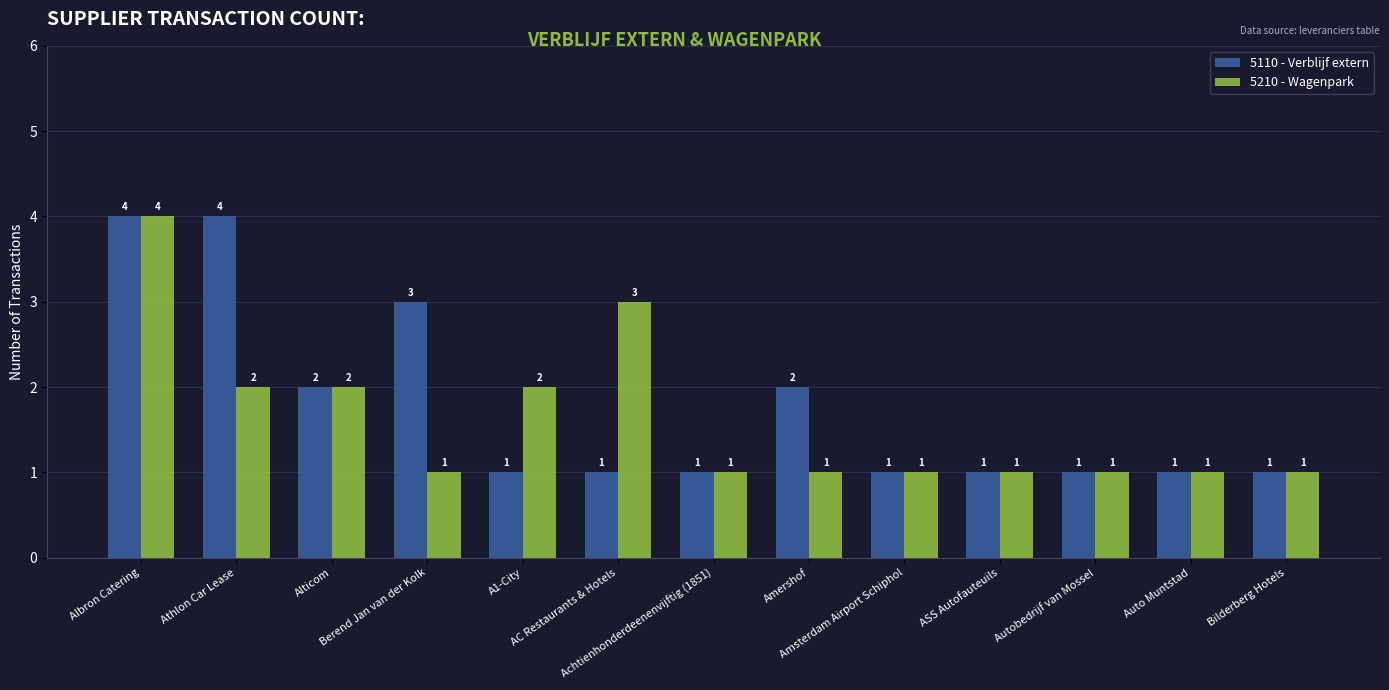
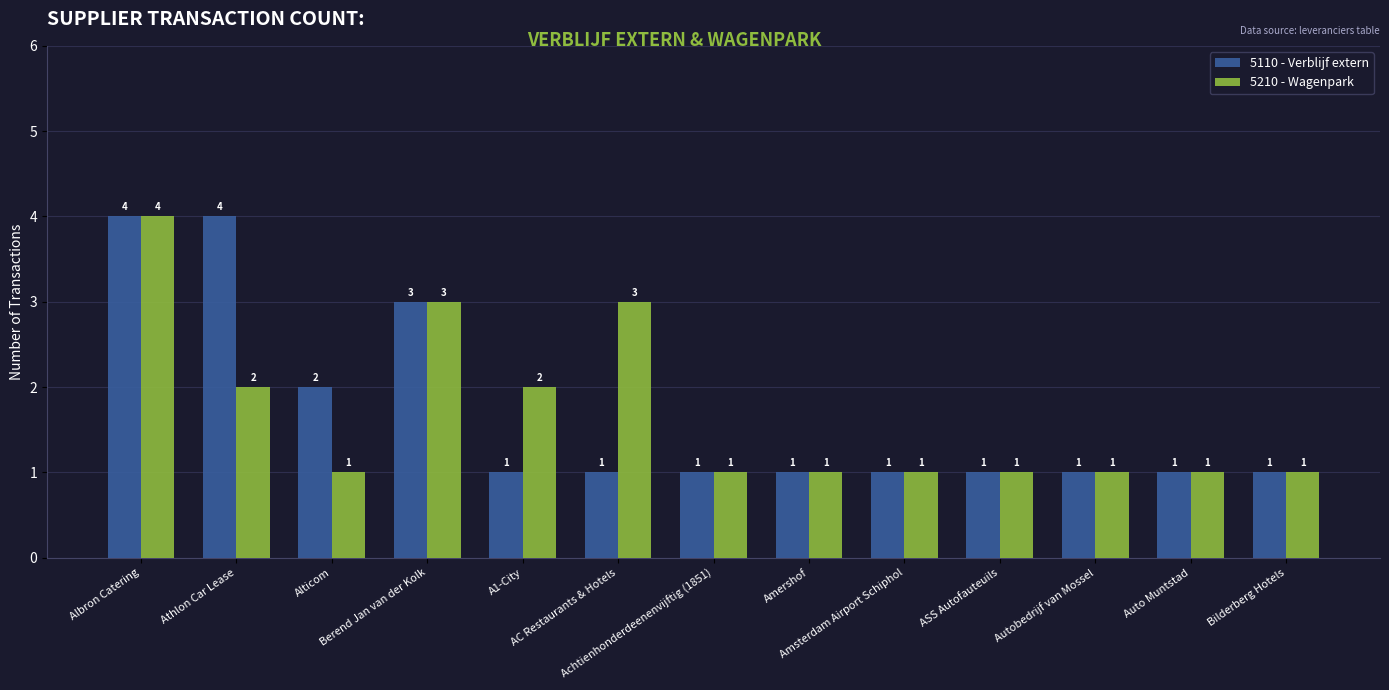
5210 - Wagenpark, Alticom: 2 -> 1
5210 - Wagenpark, Berend Jan van der Kolk: 1 -> 3
5110 - Verblijf extern, Amershof: 2 -> 1
